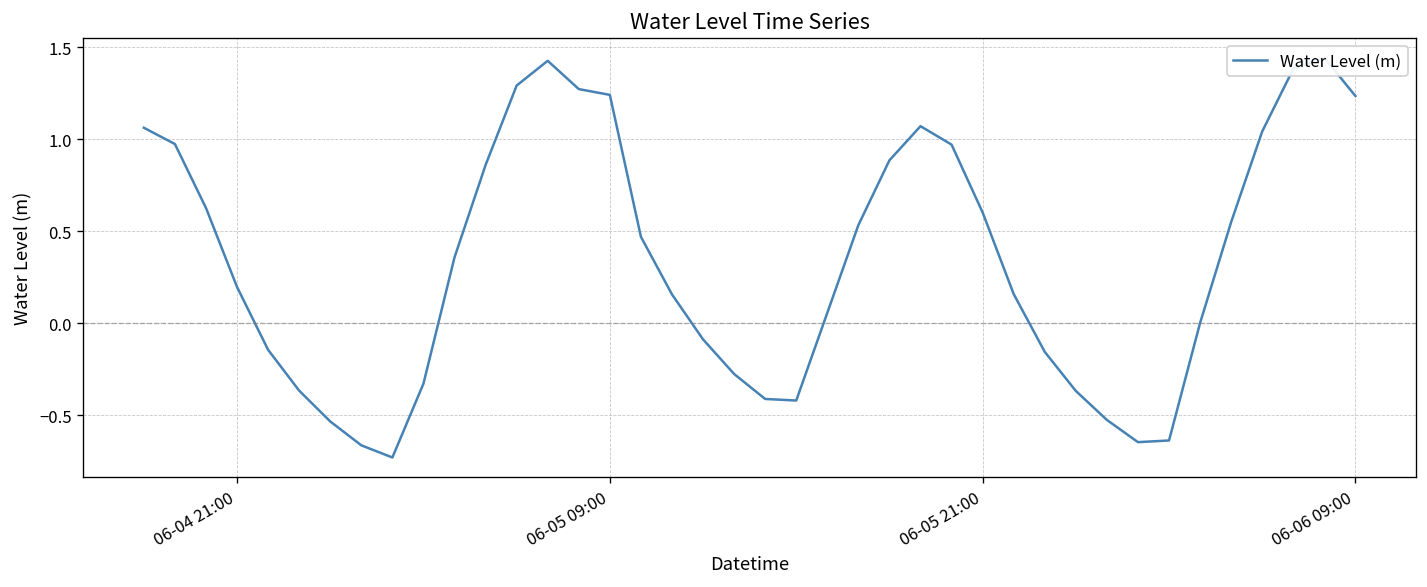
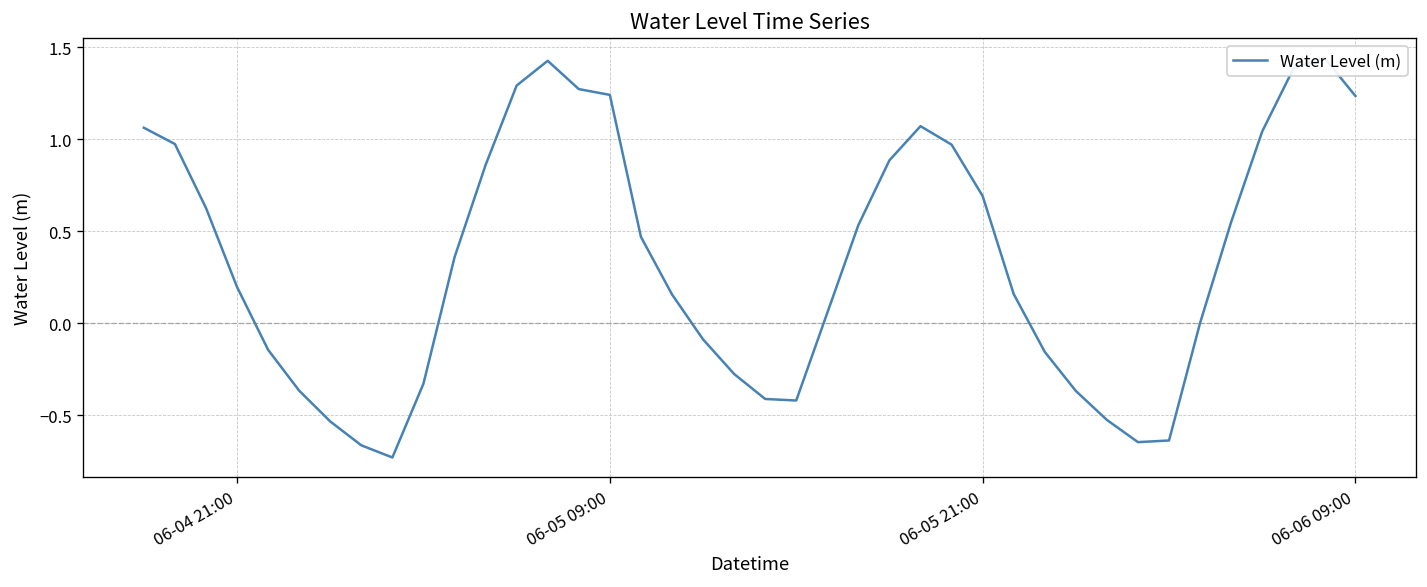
06-05 21:00: 0.60 -> 0.69
